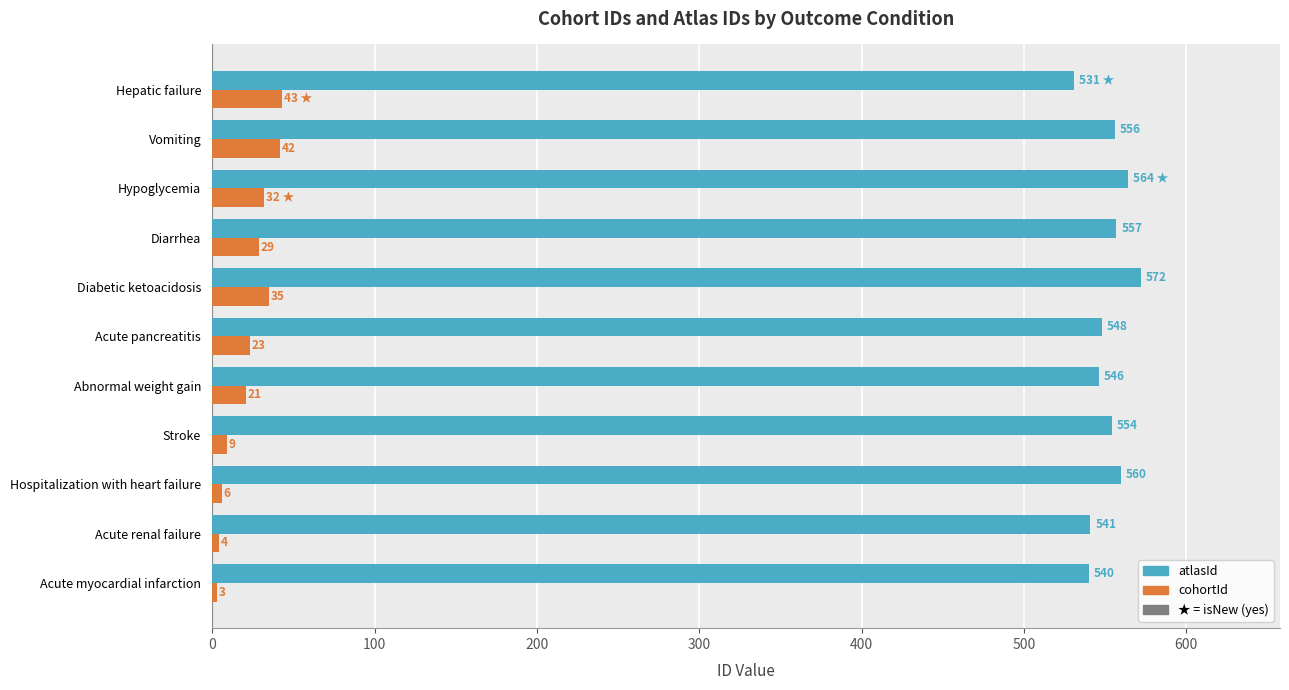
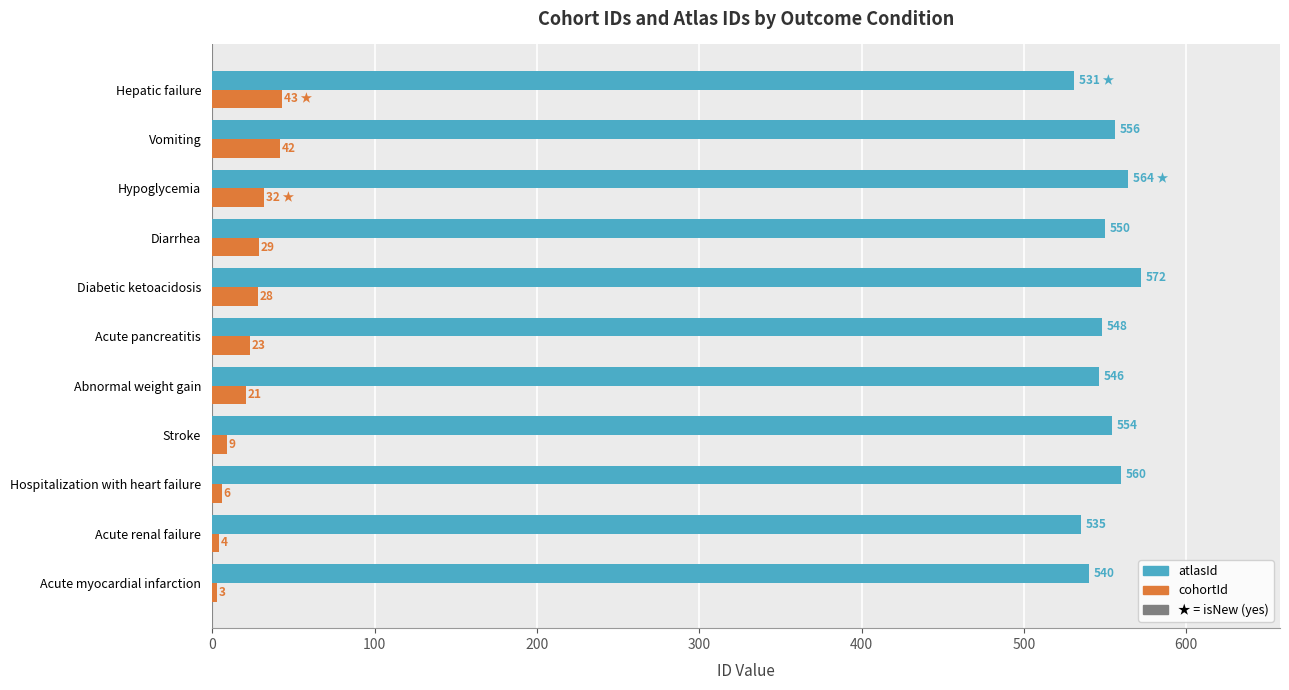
atlasId, Diarrhea: 557 -> 550
cohortId, Diabetic ketoacidosis: 35 -> 28
atlasId, Acute renal failure: 541 -> 535
